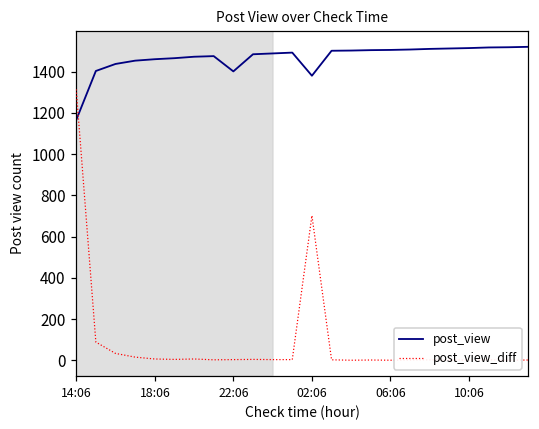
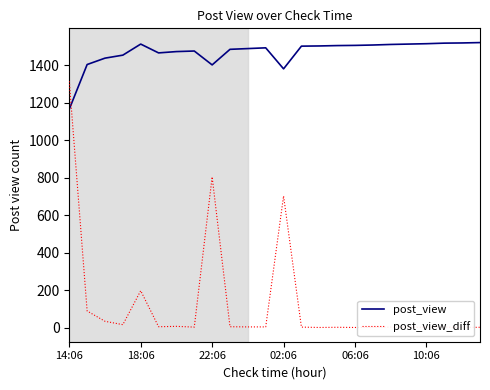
post_view, 18:06: 1460 -> 1510
post_view_diff, 18:06: 10 -> 200
post_view_diff, 22:06: 0 -> 800
